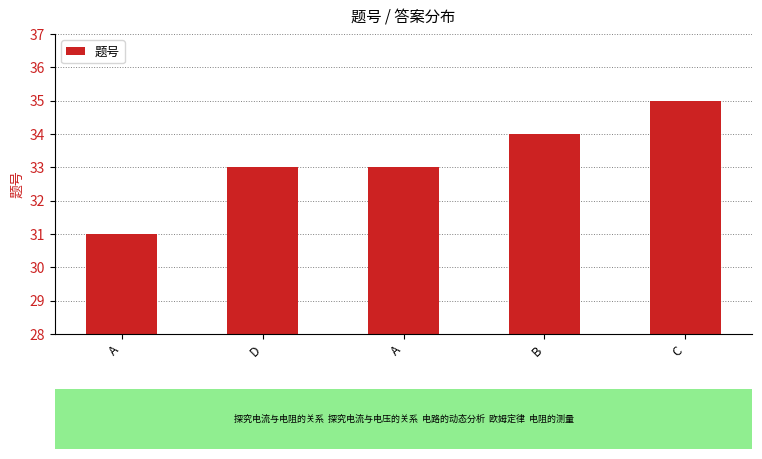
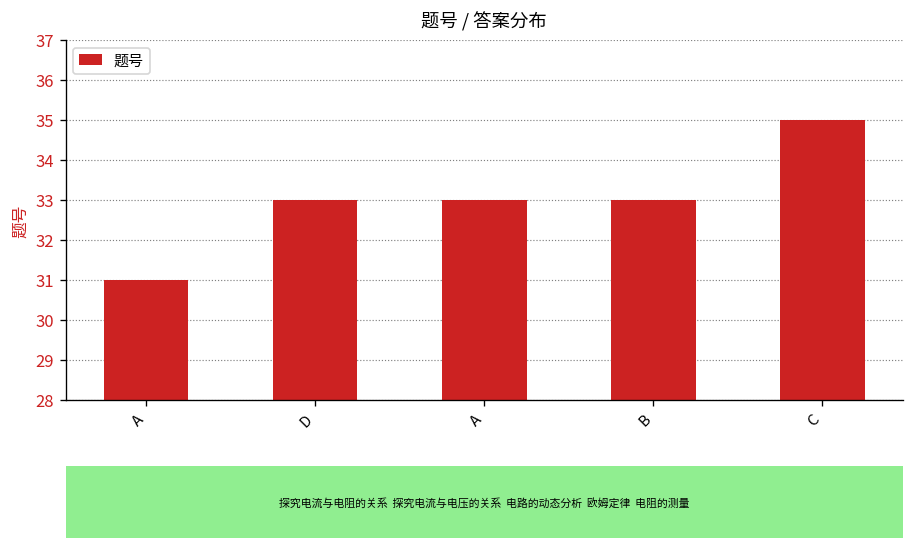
B: 34 -> 33
